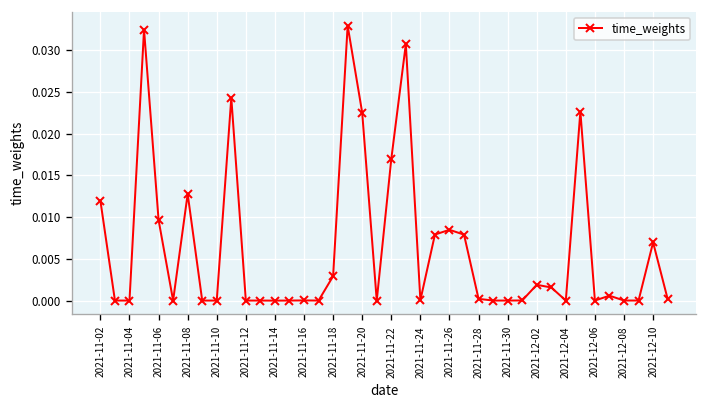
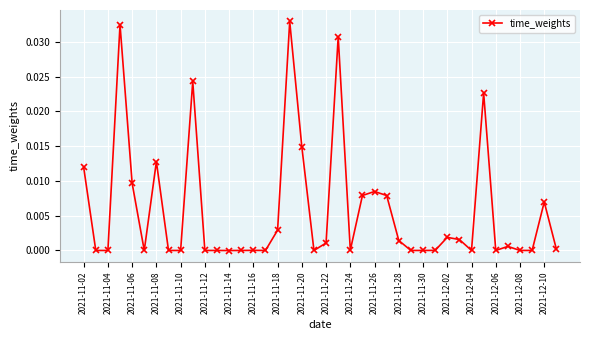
2021-11-20: 0.023 -> 0.015
2021-11-22: 0.017 -> 0.001
2021-11-28: 0.000 -> 0.001
